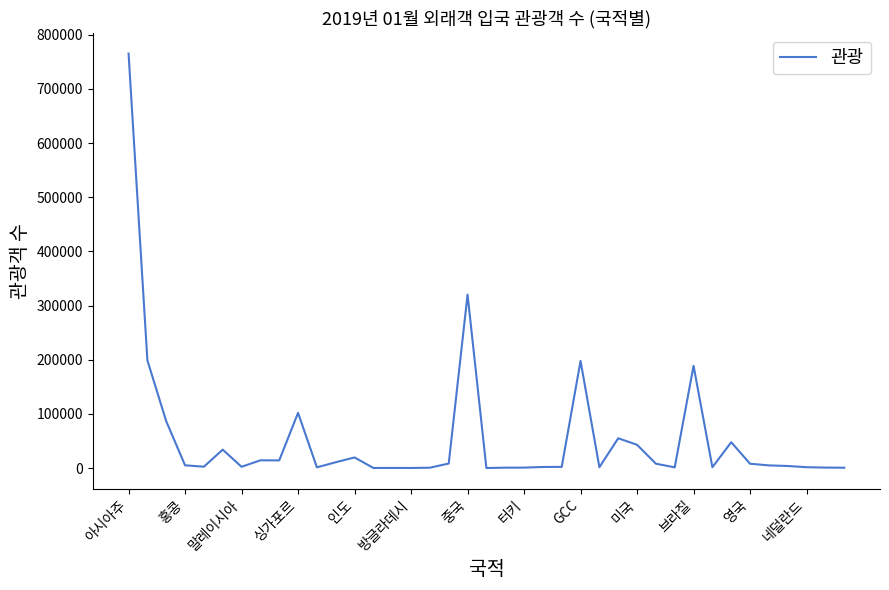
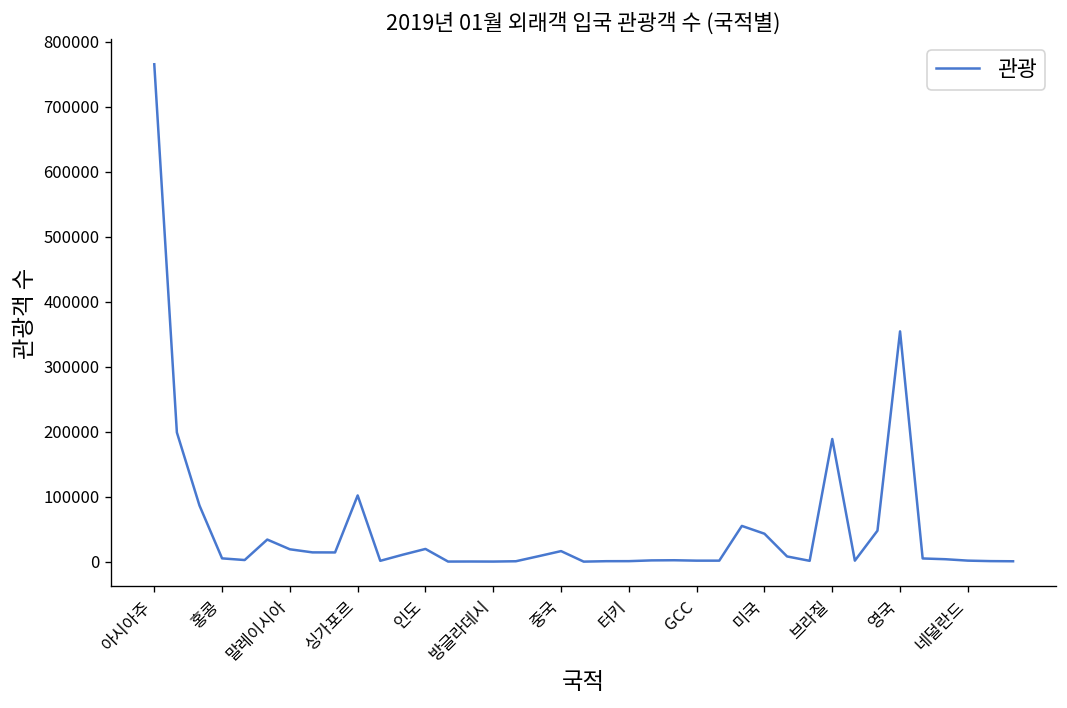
말레이시아: 0 -> 20000
중국: 320000 -> 20000
GCC: 200000 -> 0
영국: 10000 -> 350000
